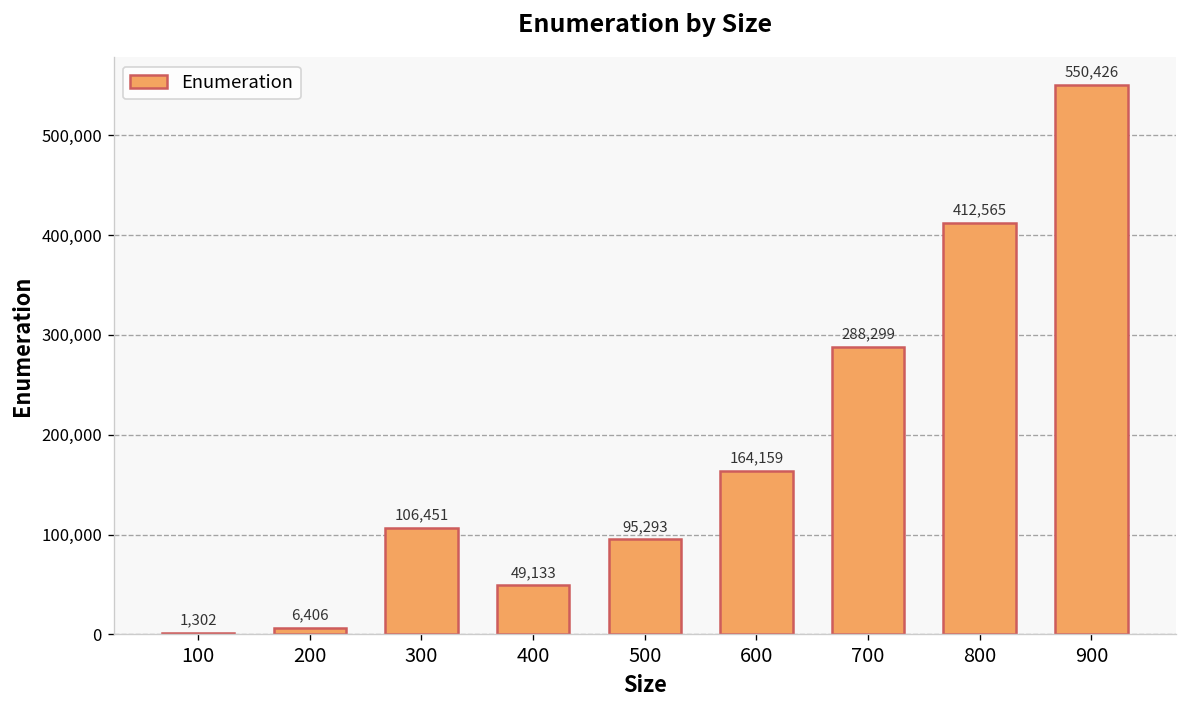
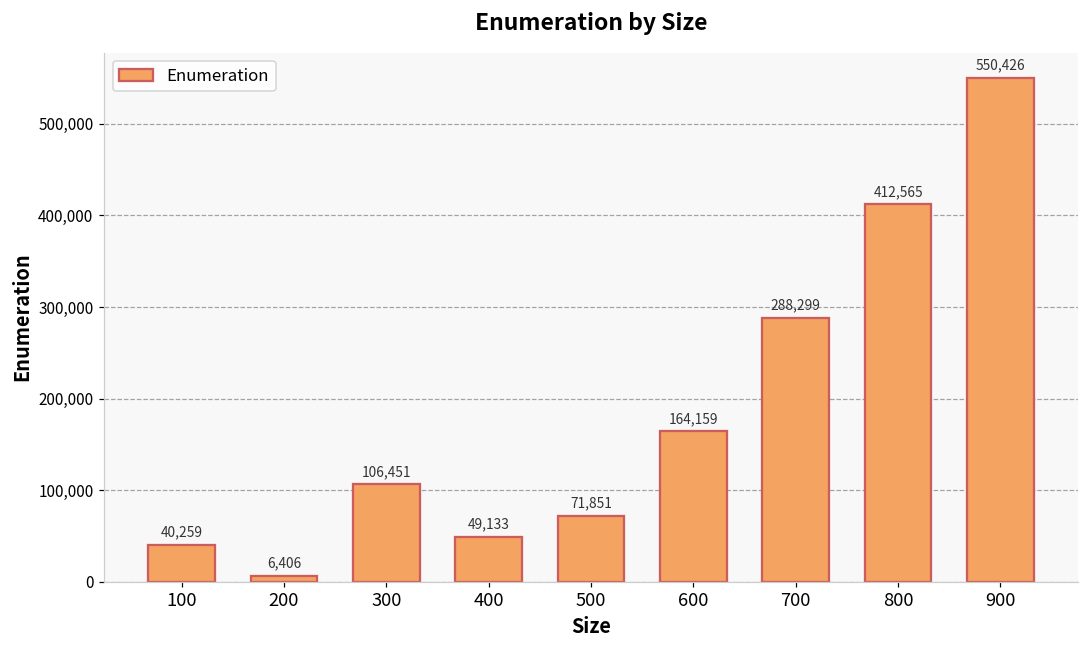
100: 1,302 -> 40,259
500: 95,293 -> 71,851
